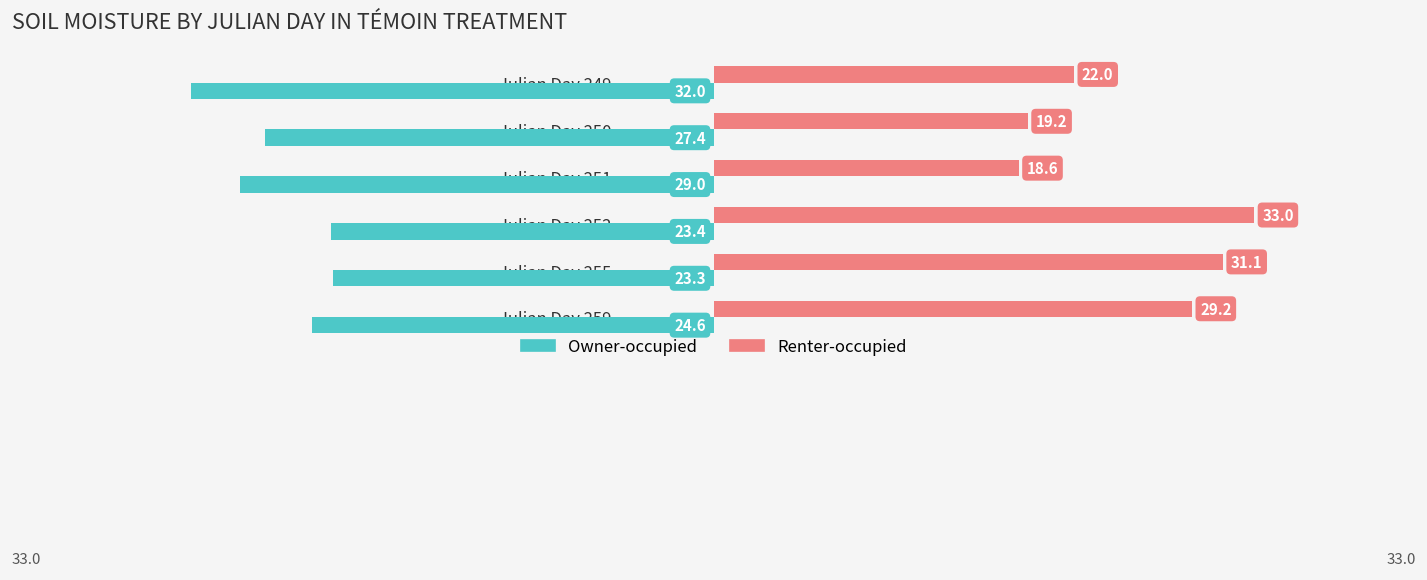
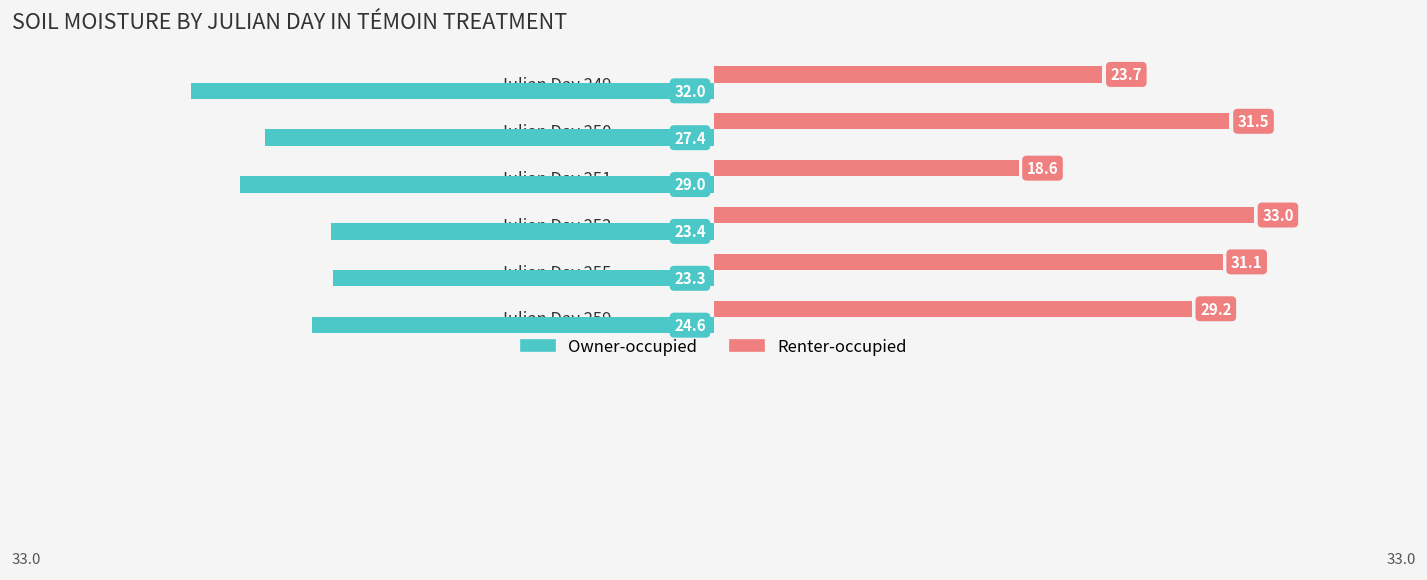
Renter-occupied, Julian Day 249: 22.0 -> 23.7
Renter-occupied, Julian Day 250: 19.2 -> 31.5
